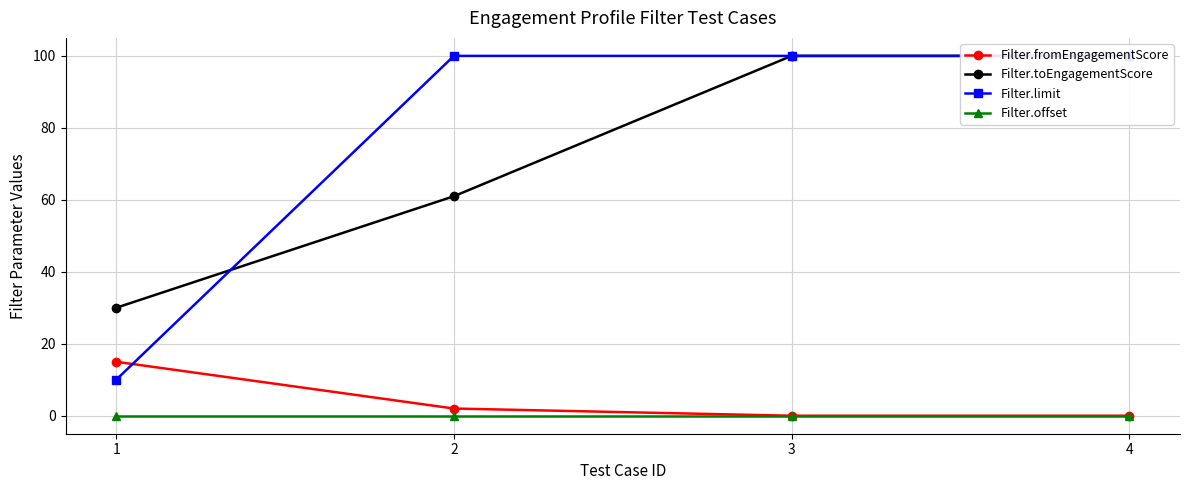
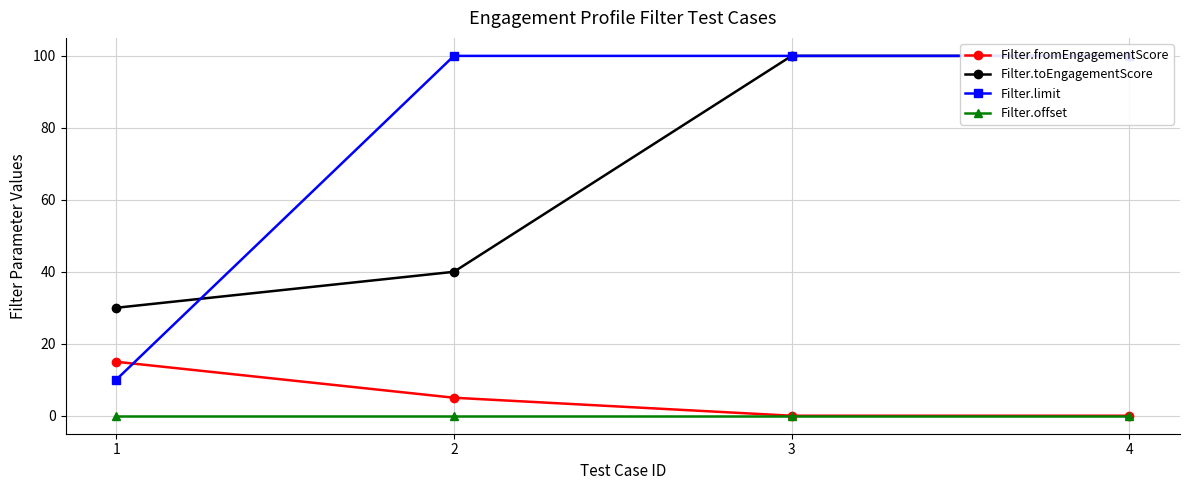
Filter.fromEngagementScore, 2: 2 -> 5
Filter.toEngagementScore, 2: 61 -> 40
